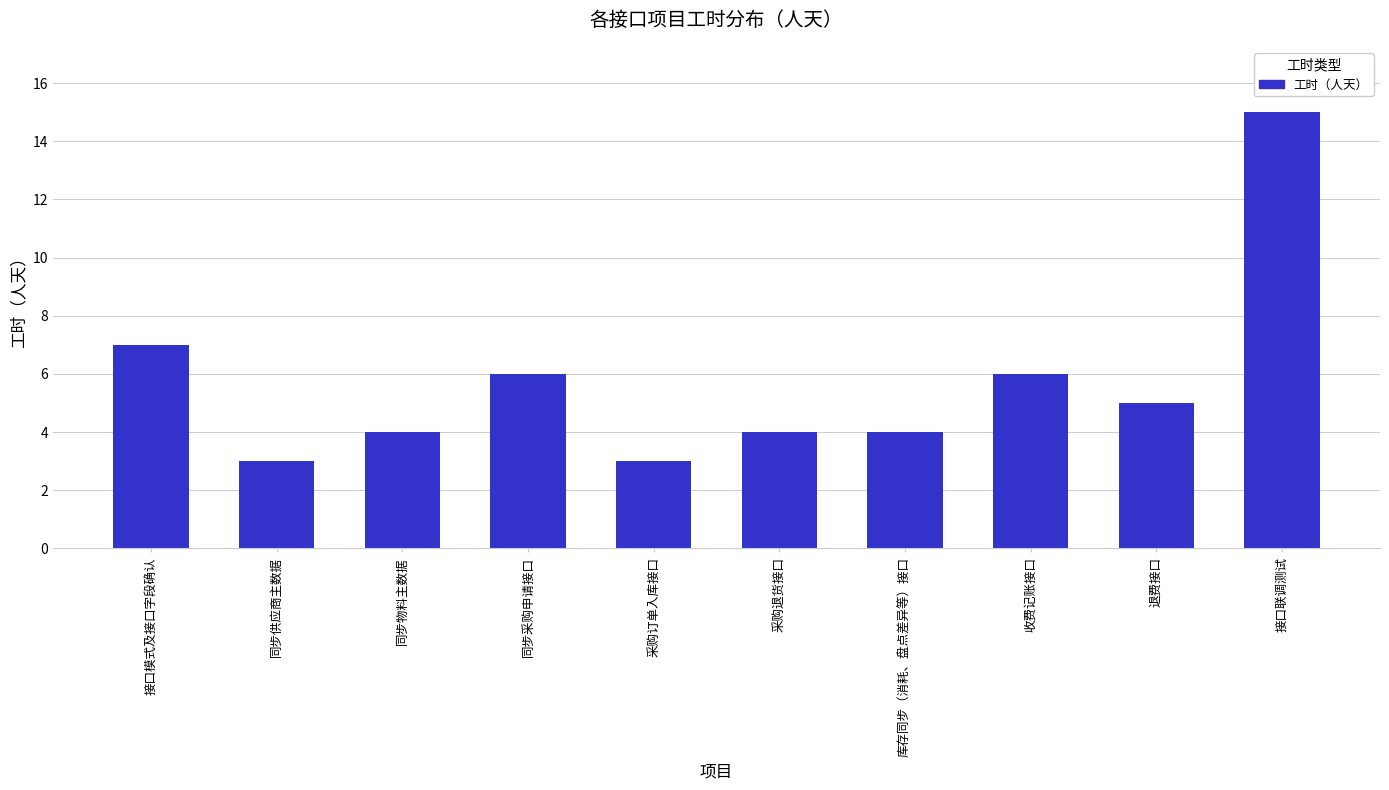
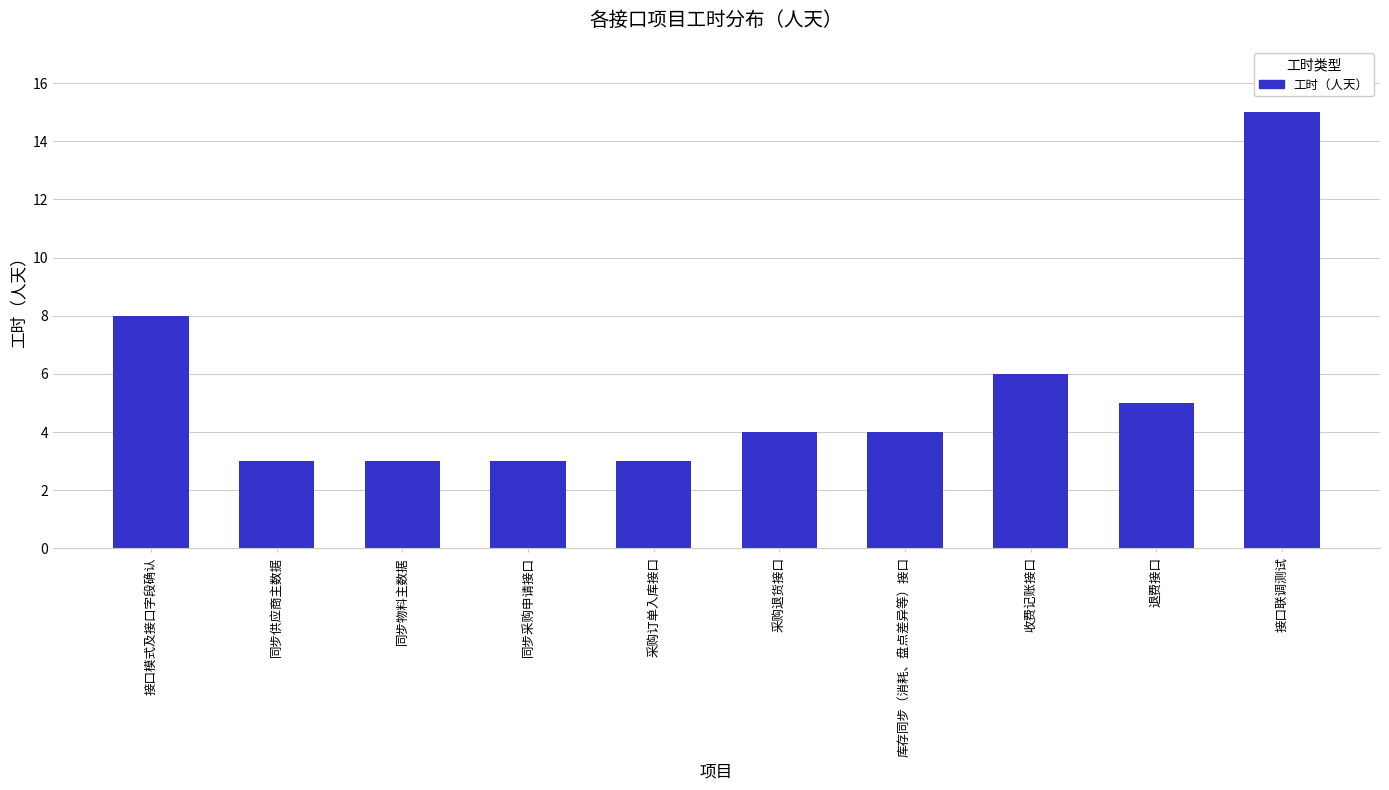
接口模式及接口字段确认: 7 -> 8
同步物料主数据: 4 -> 3
同步采购申请接口: 6 -> 3
